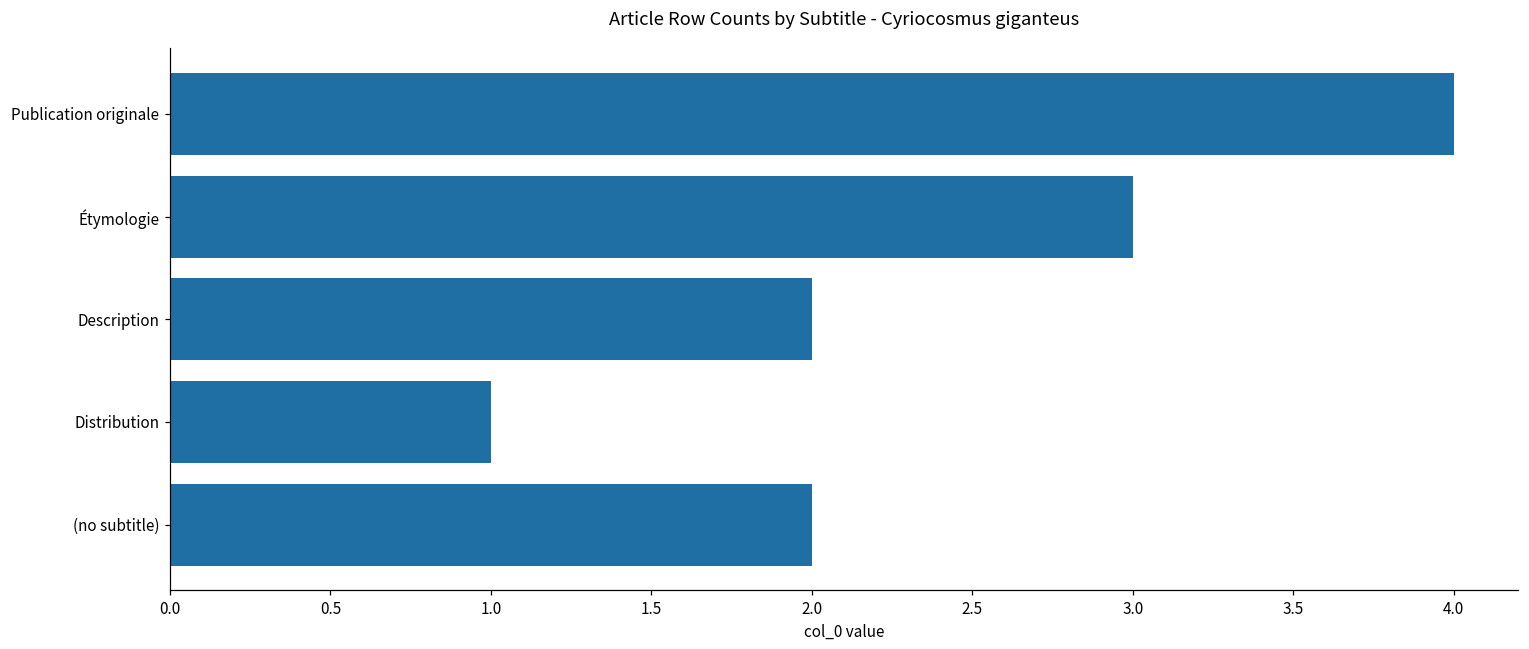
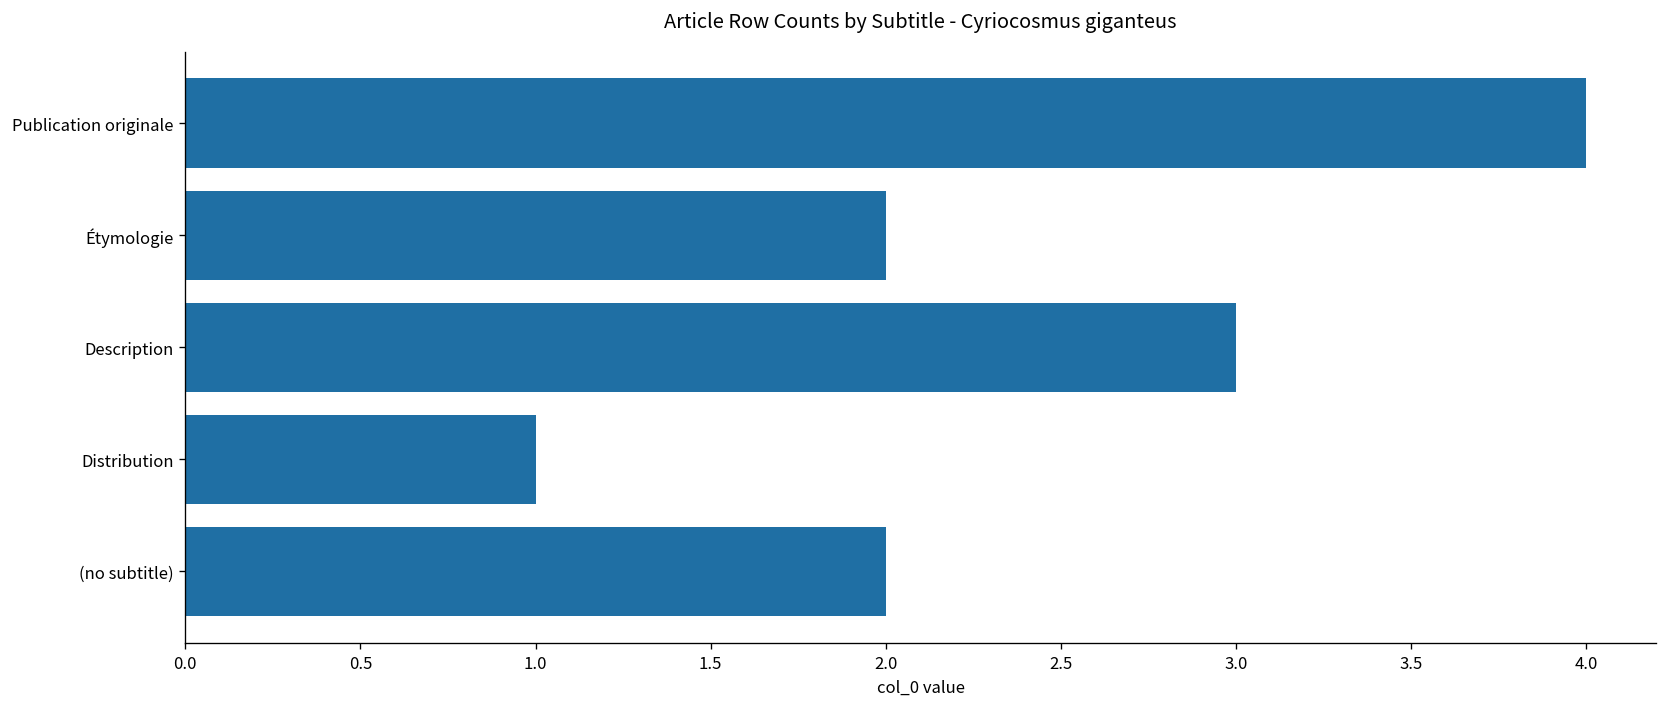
Étymologie: 3 -> 2
Description: 2 -> 3
